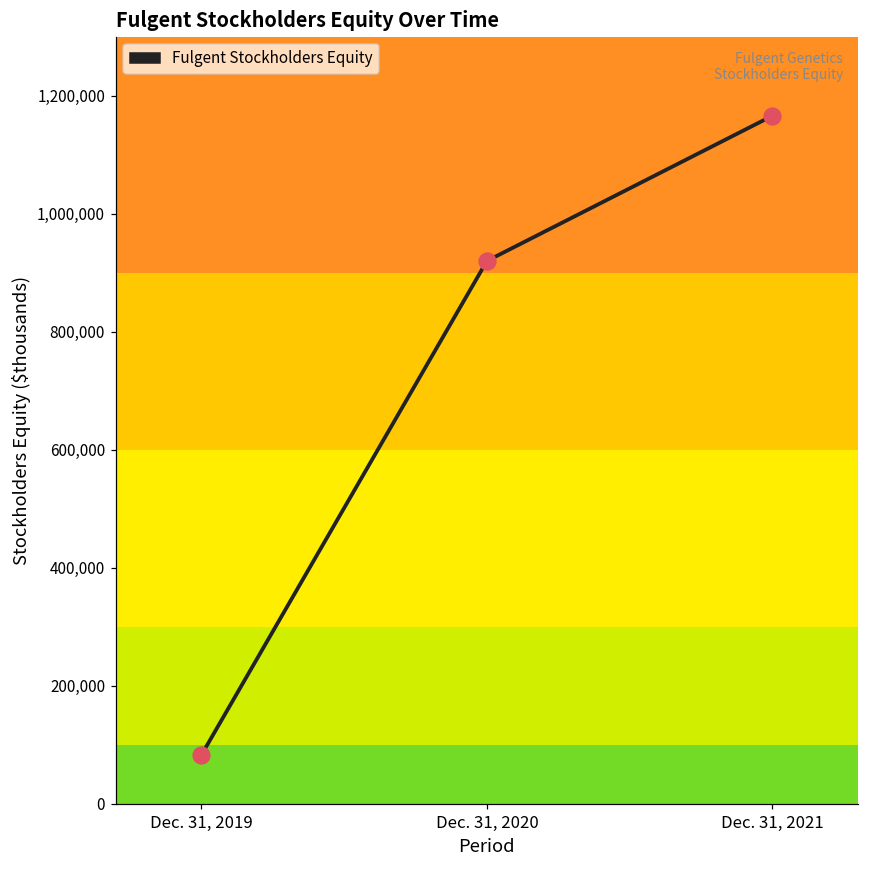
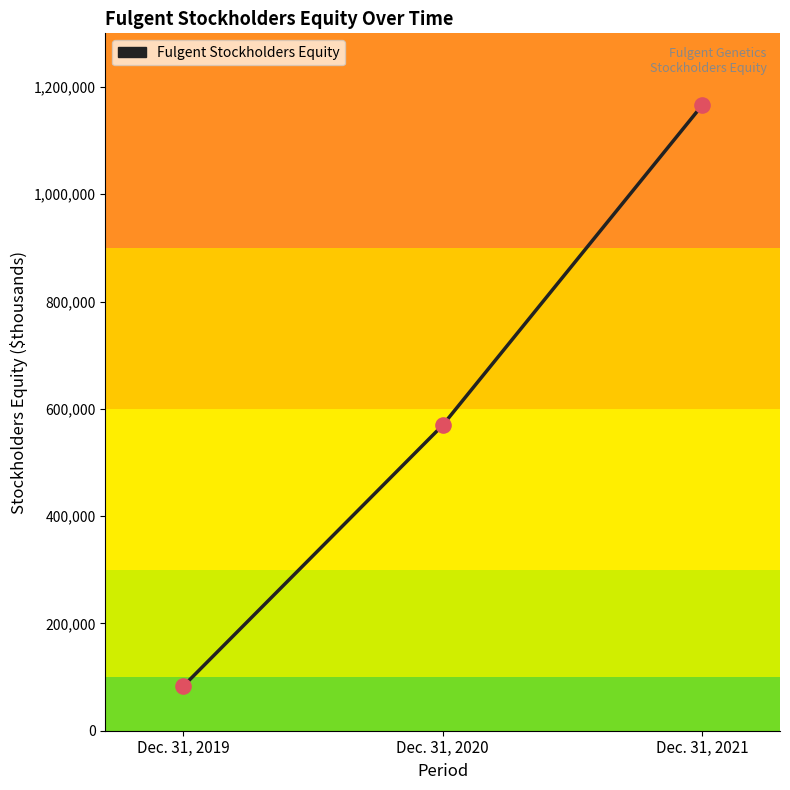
Dec. 31, 2020: 920,000 -> 570,000
